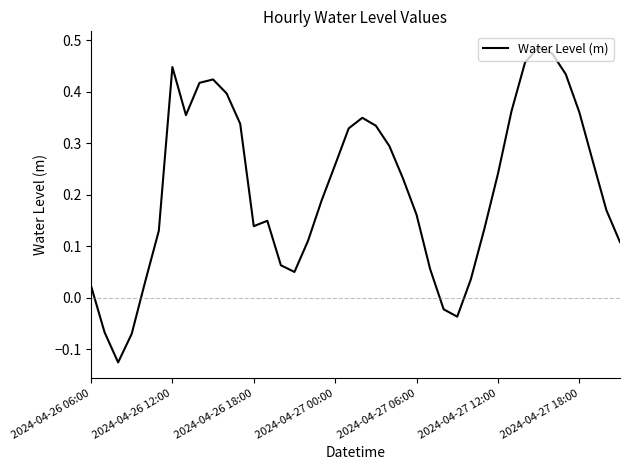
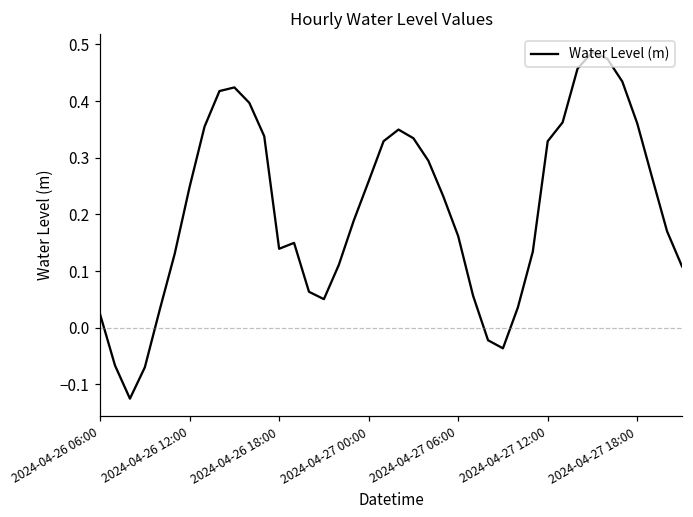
2024-04-26 12:00: 0.45 -> 0.25
2024-04-27 12:00: 0.24 -> 0.33
